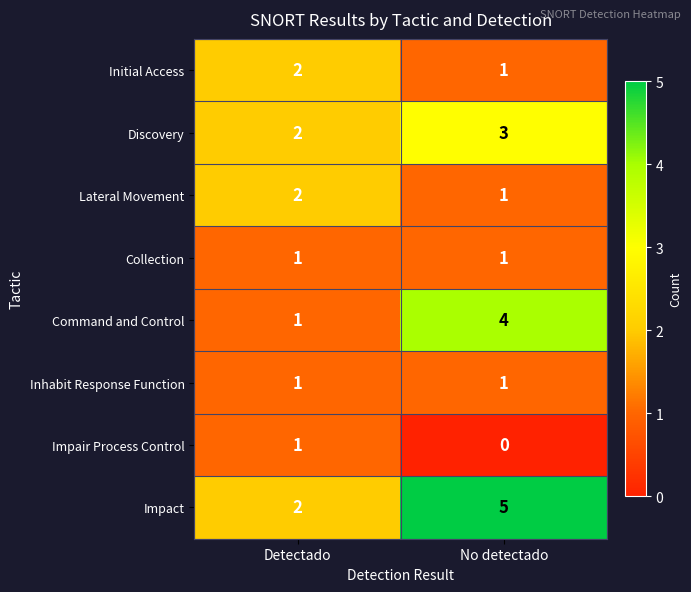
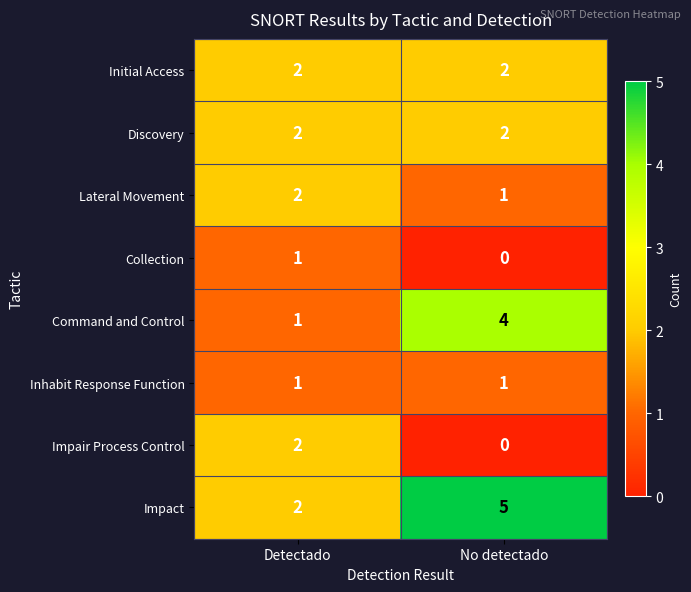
Initial Access, No detectado: 1 -> 2
Discovery, No detectado: 3 -> 2
Collection, No detectado: 1 -> 0
Impair Process Control, Detectado: 1 -> 2
